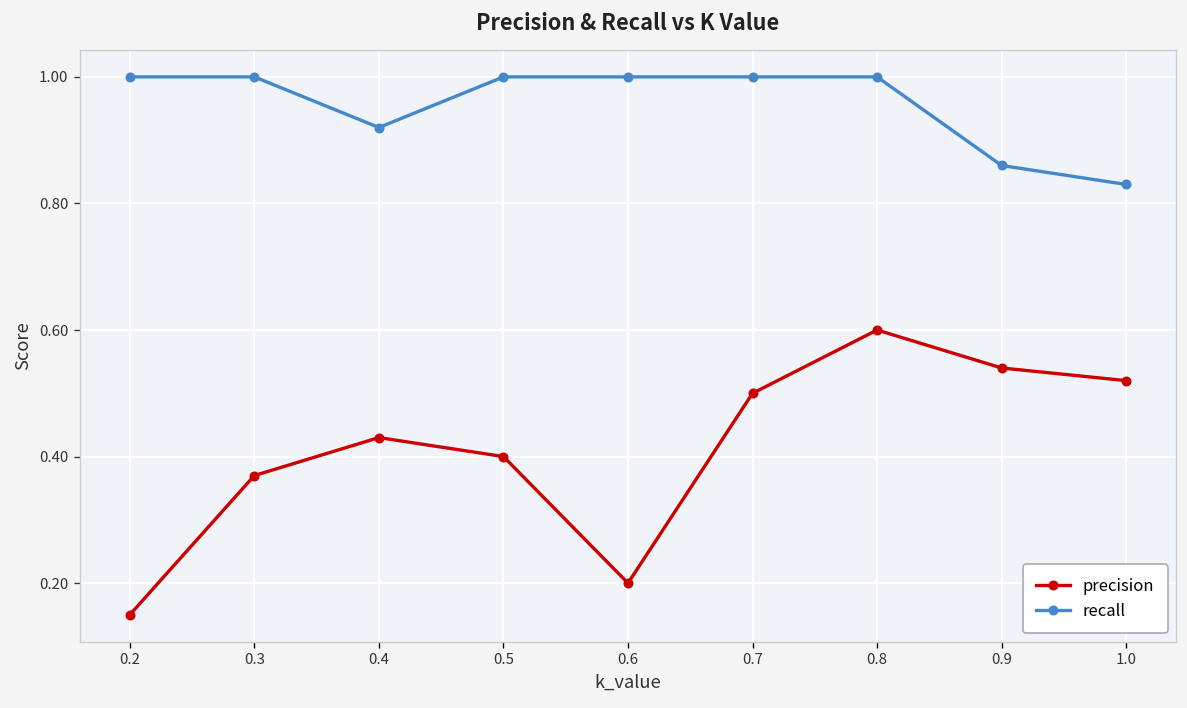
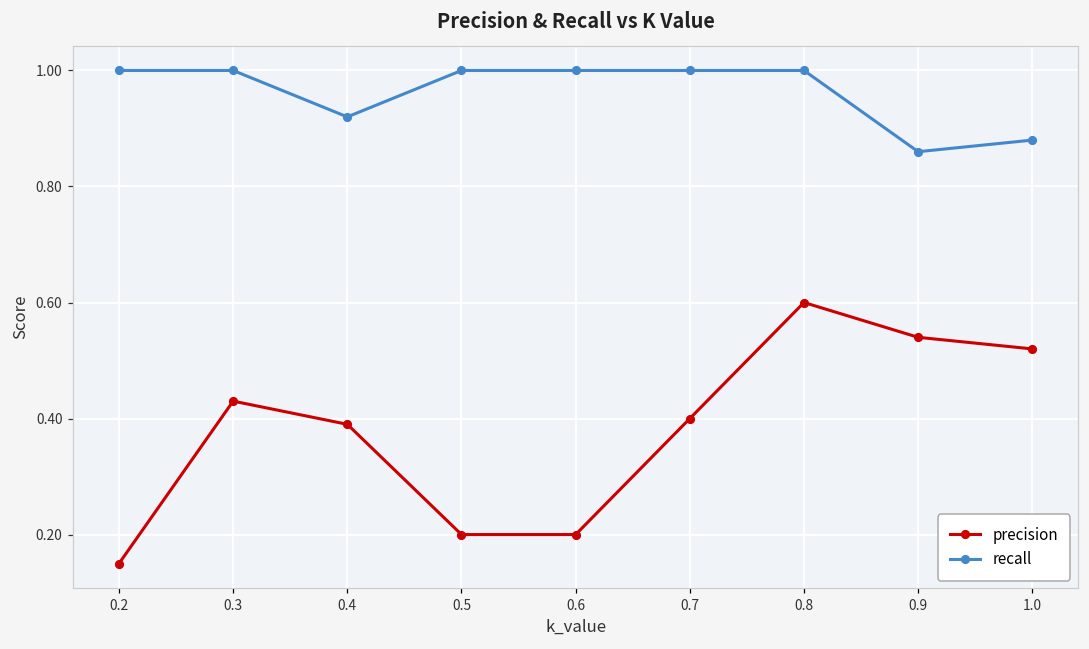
precision, 0.3: 0.37 -> 0.43
precision, 0.4: 0.43 -> 0.39
precision, 0.5: 0.4 -> 0.2
precision, 0.7: 0.5 -> 0.4
recall, 1.0: 0.83 -> 0.88
